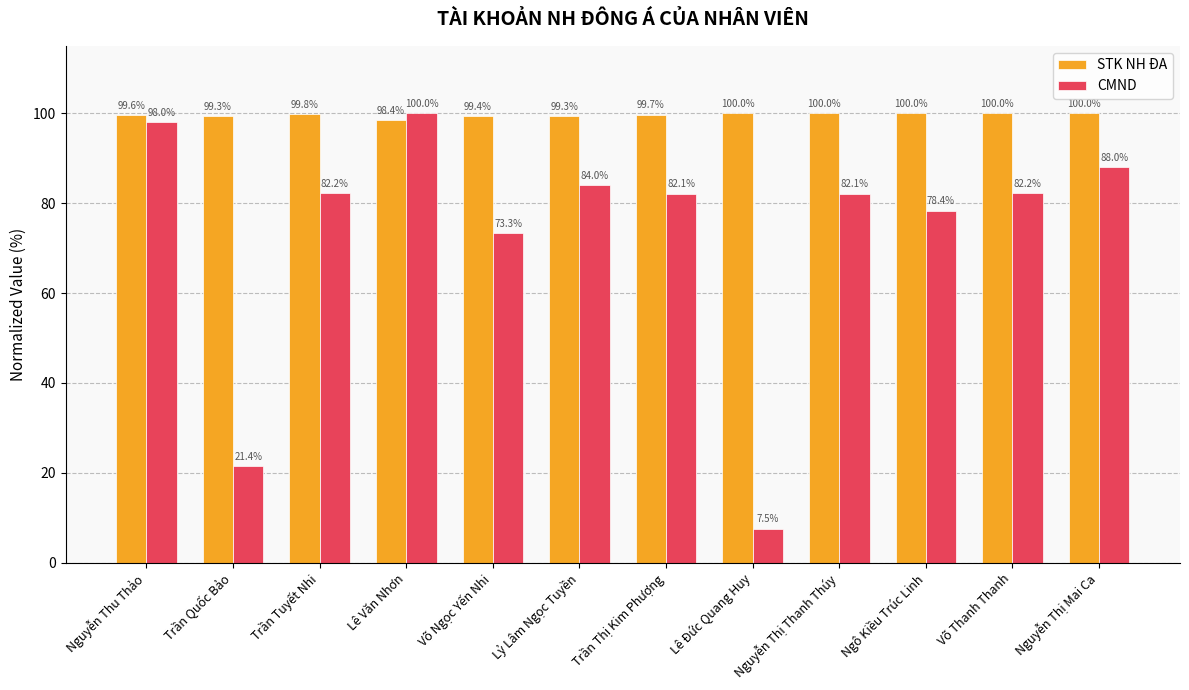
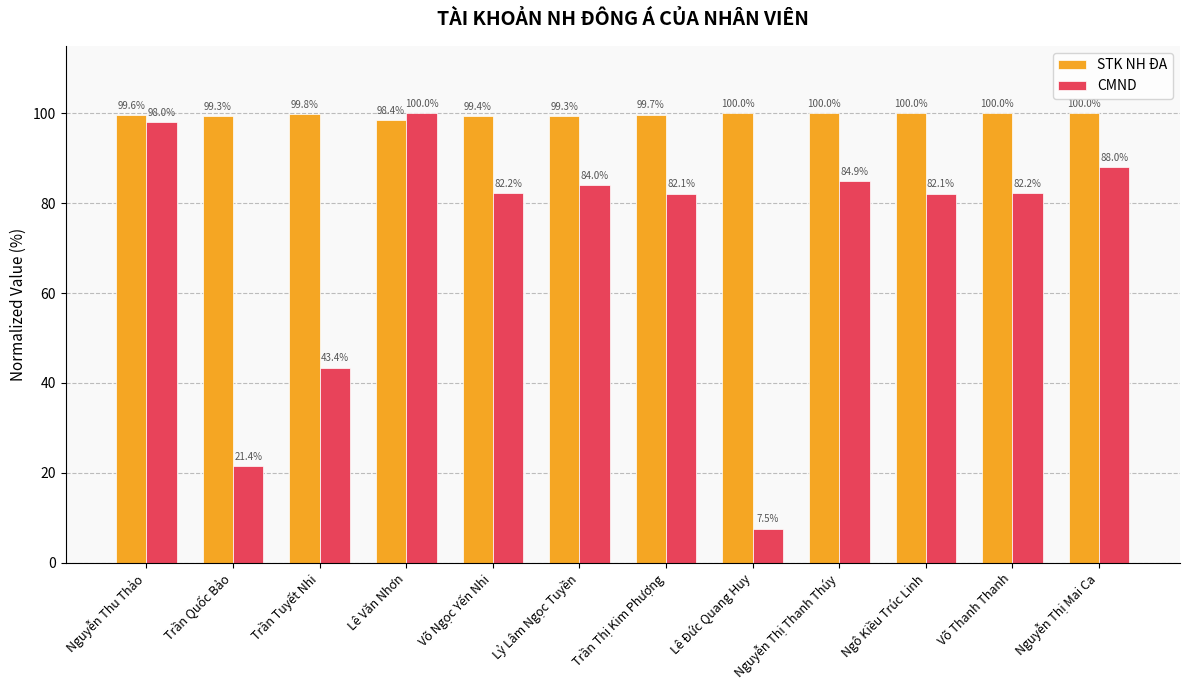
CMND, Trần Tuyết Nhi: 82.2% -> 43.4%
CMND, Võ Ngọc Yến Nhi: 73.3% -> 82.2%
CMND, Nguyễn Thị Thanh Thúy: 82.1% -> 84.9%
CMND, Ngô Kiều Trúc Linh: 78.4% -> 82.1%
